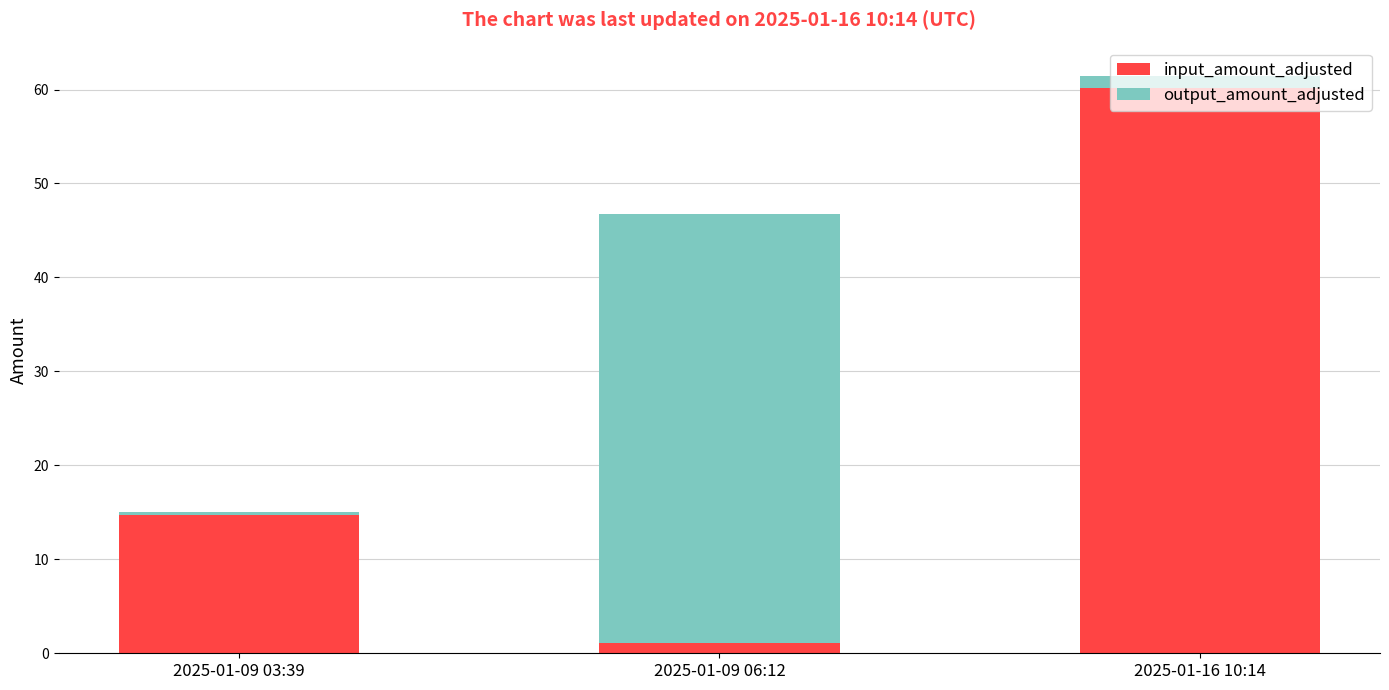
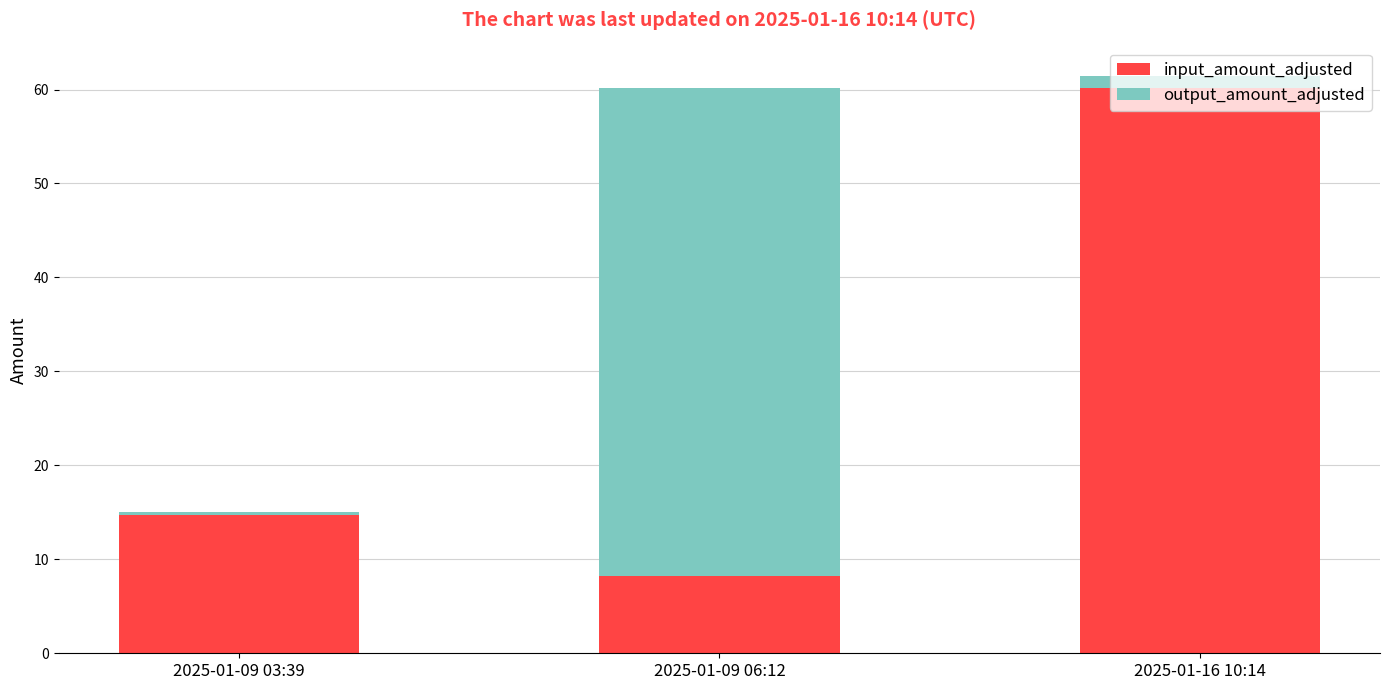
input_amount_adjusted, 2025-01-09 06:12: 1 -> 8
output_amount_adjusted, 2025-01-09 06:12: 46 -> 52
